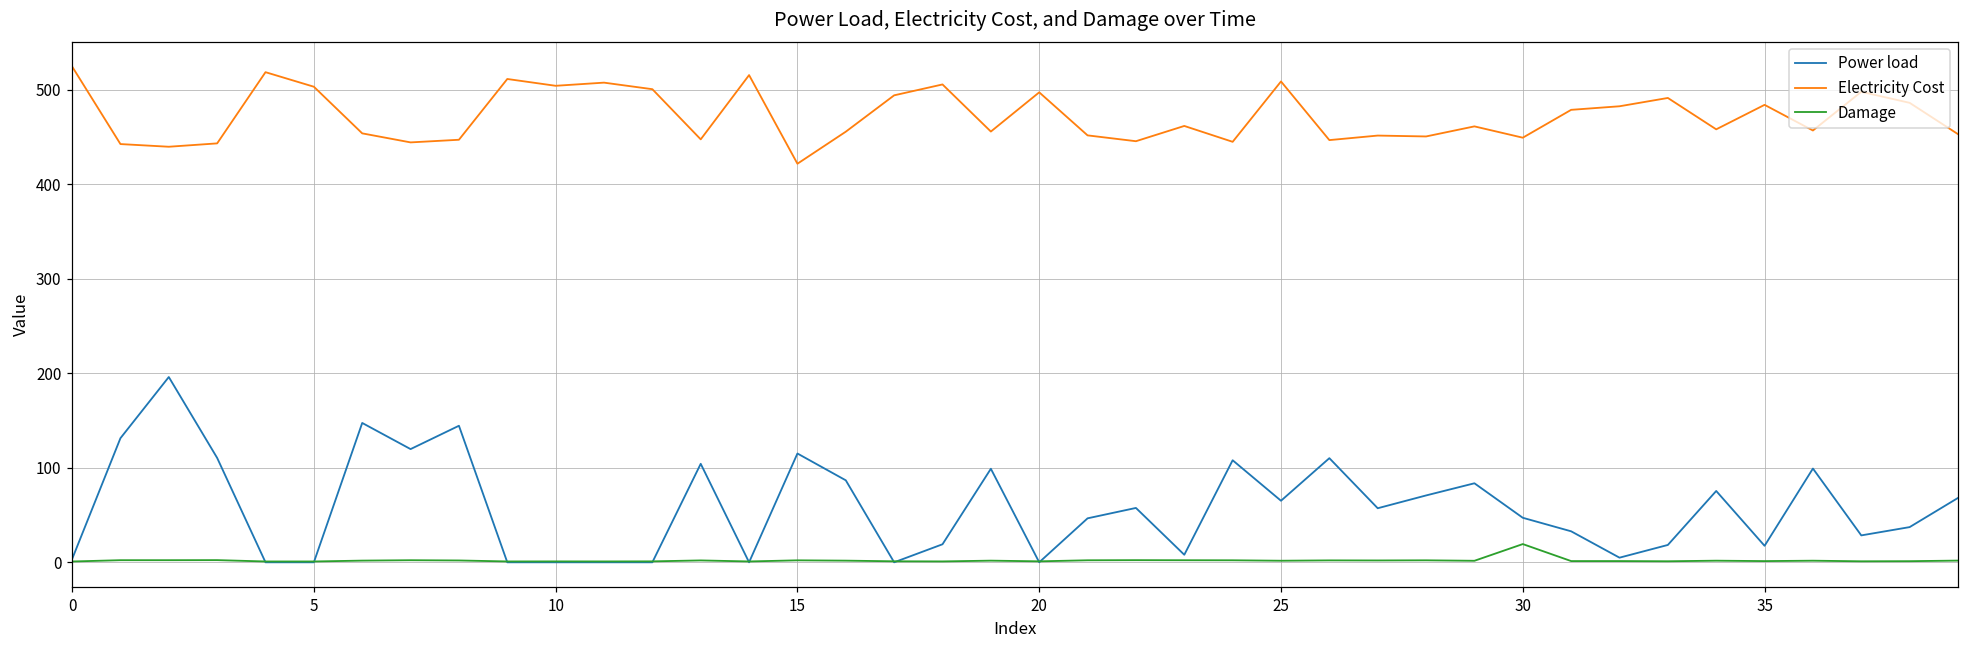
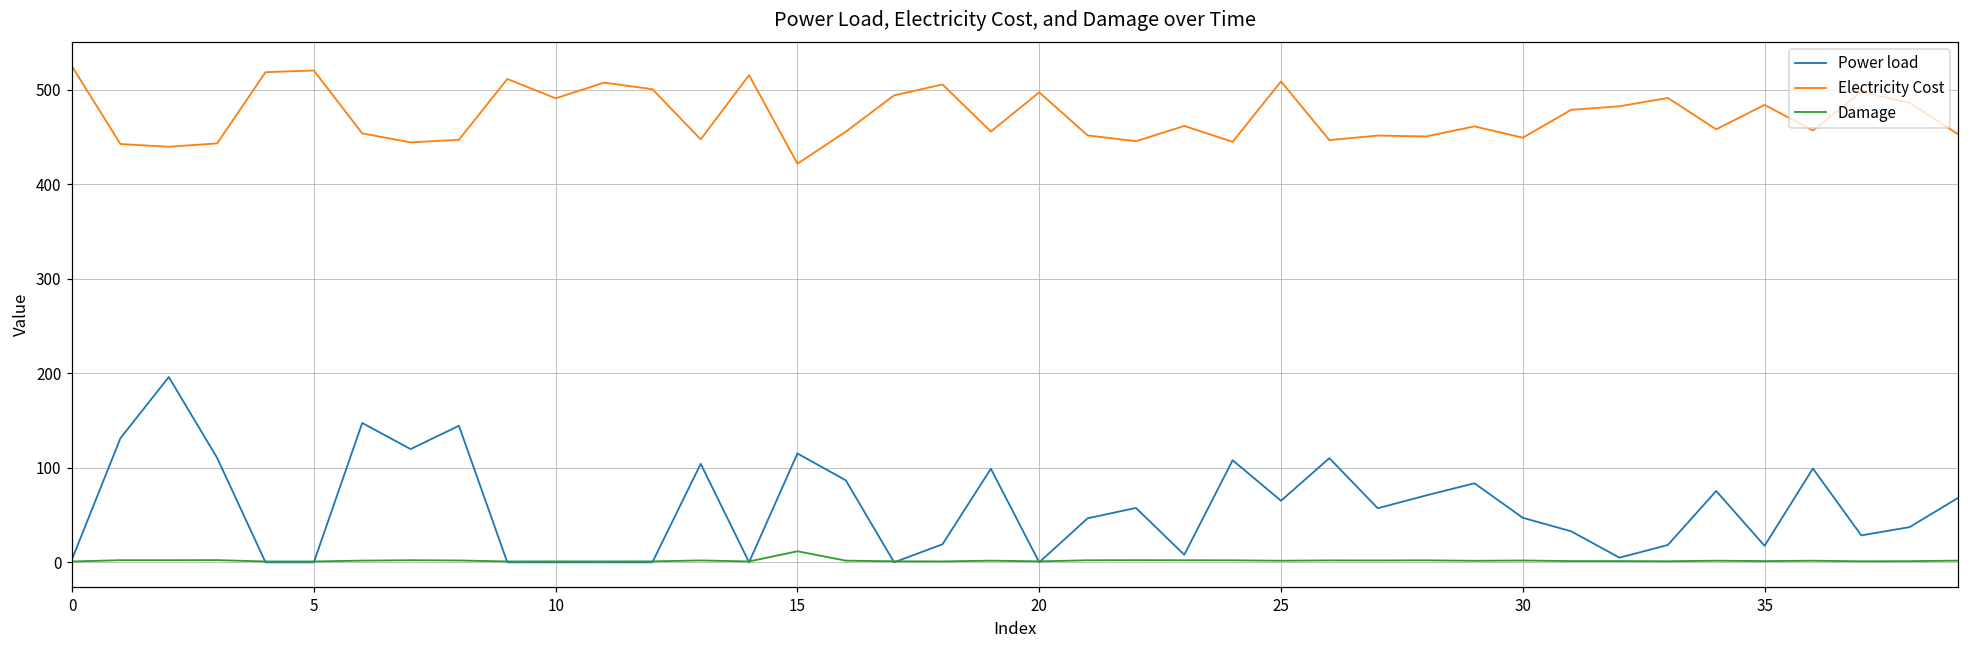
Electricity Cost, 5: 500 -> 520
Electricity Cost, 10: 500 -> 490
Damage, 15: 0 -> 10
Damage, 30: 20 -> 0
